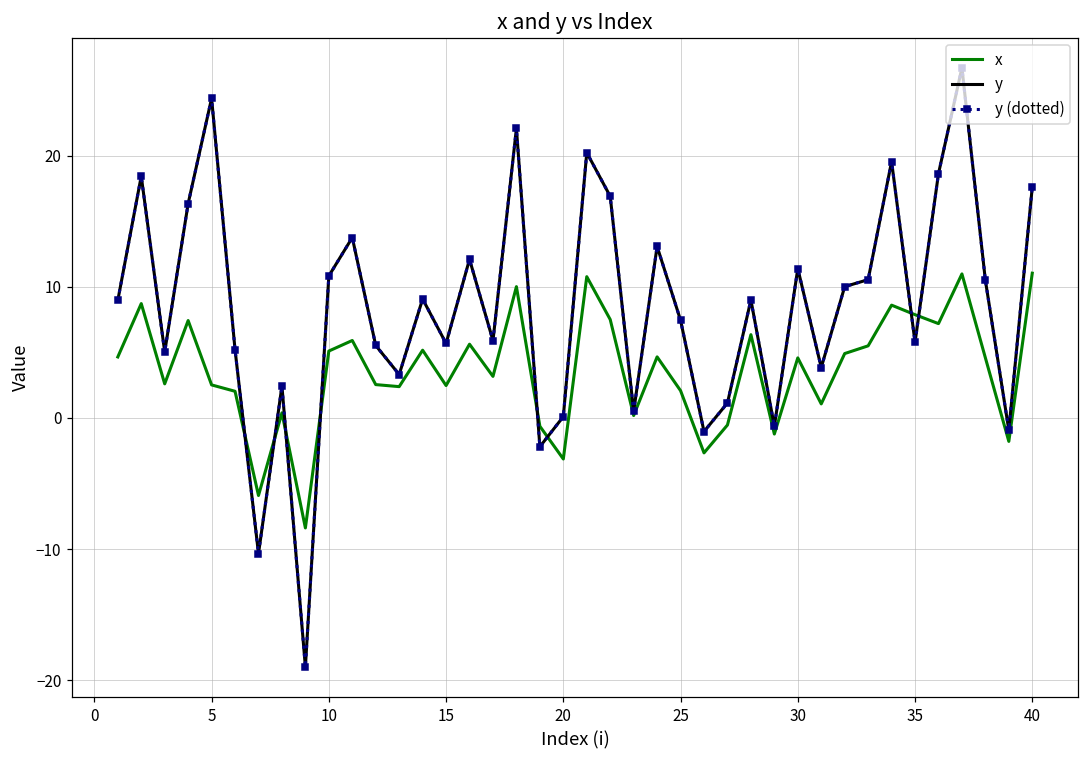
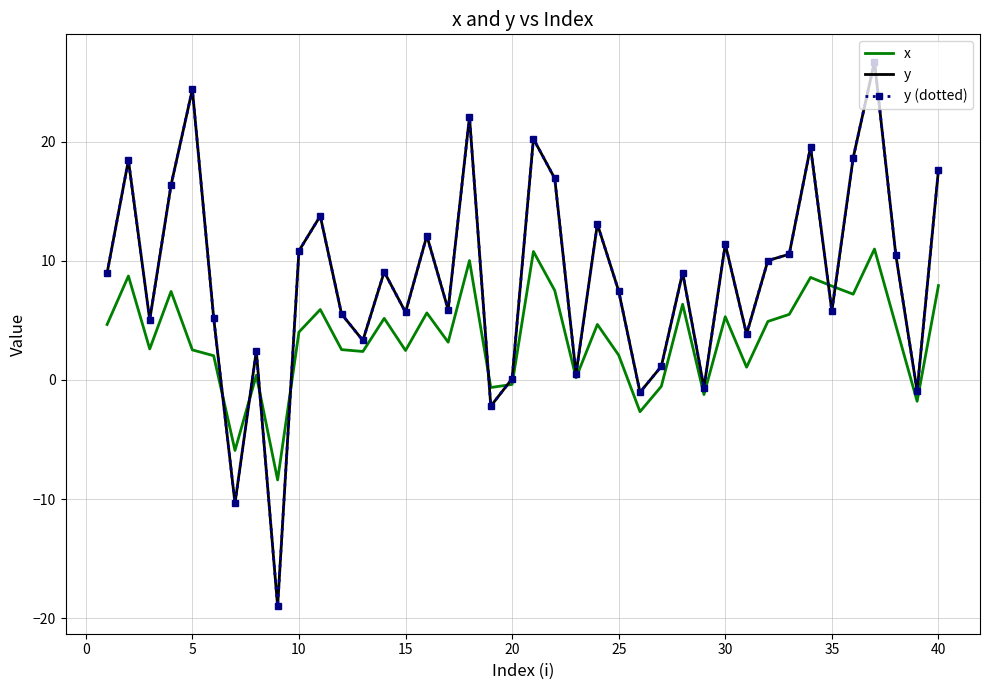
x, 10: 5.1 -> 4.0
x, 20: -3.1 -> -0.4
x, 30: 4.6 -> 5.3
x, 40: 11.0 -> 7.9
